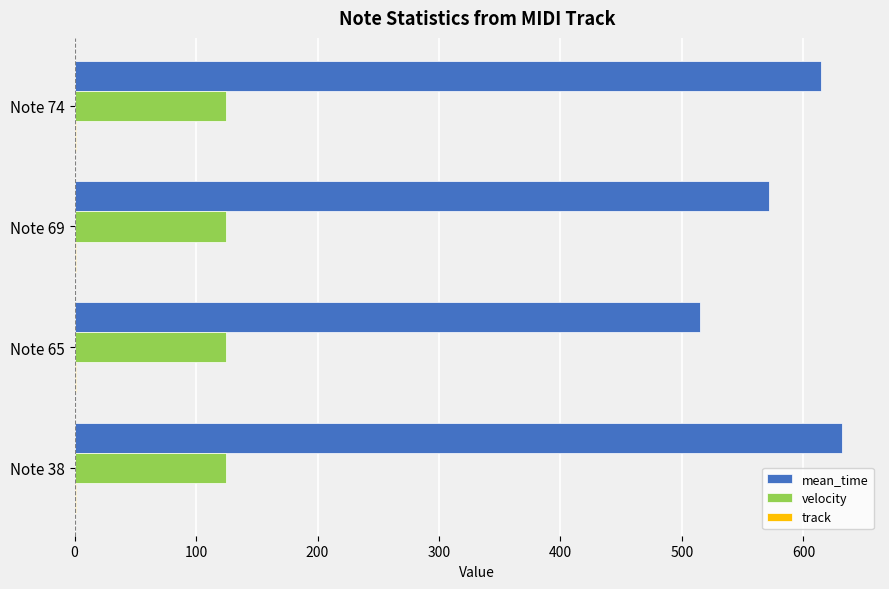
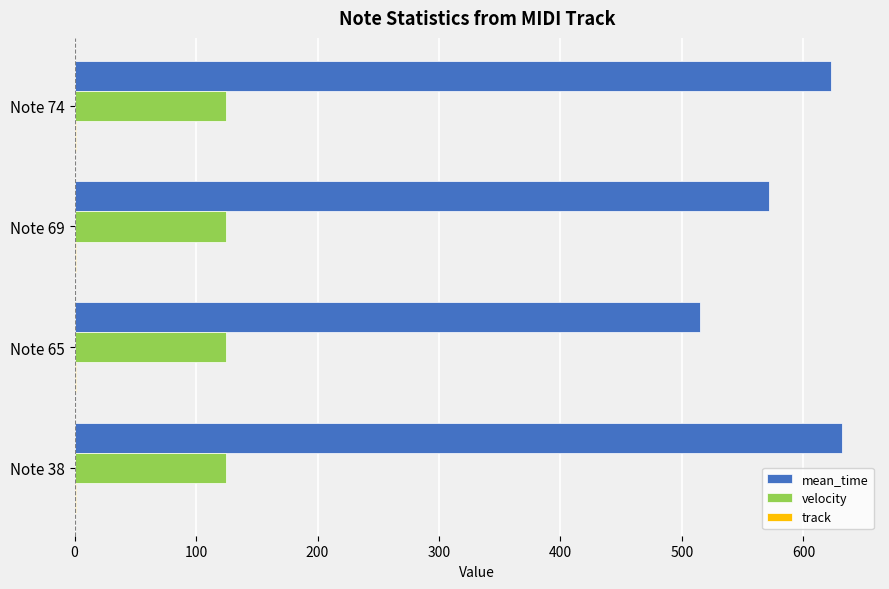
mean_time, Note 74: 615 -> 623
